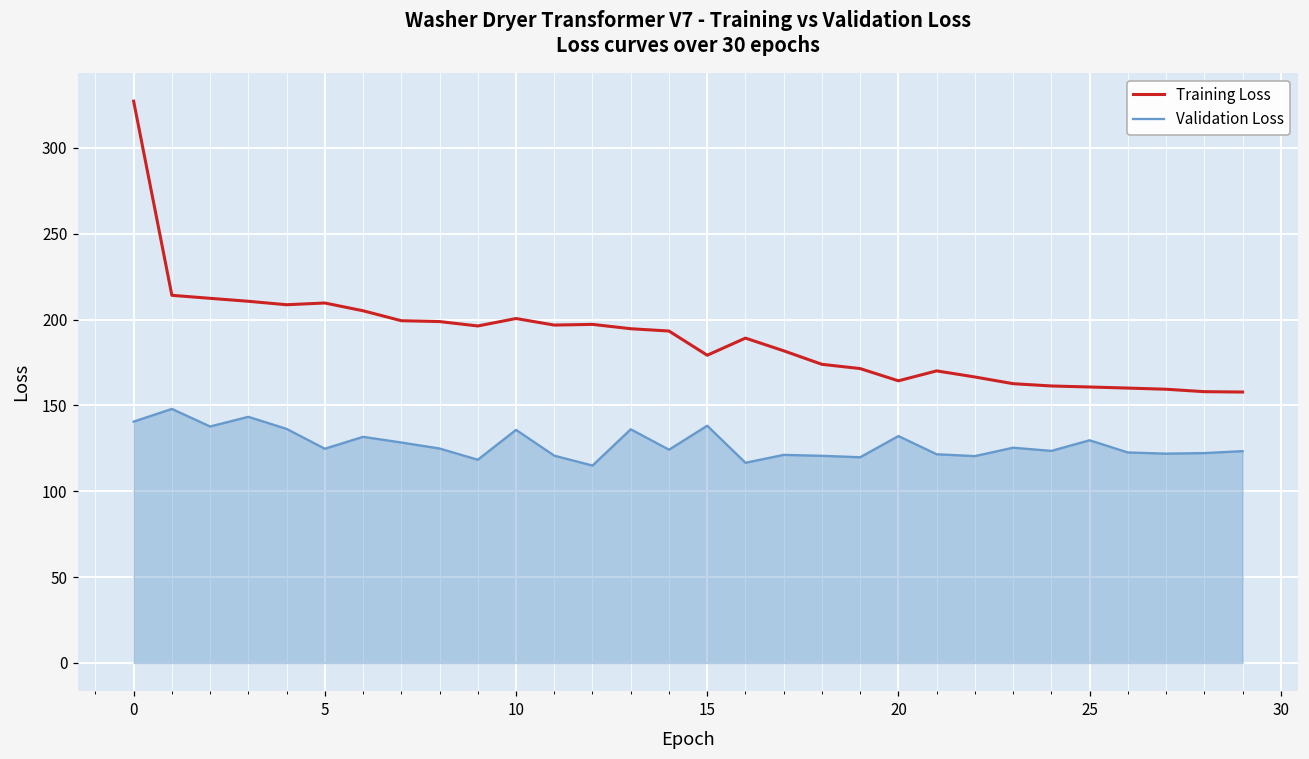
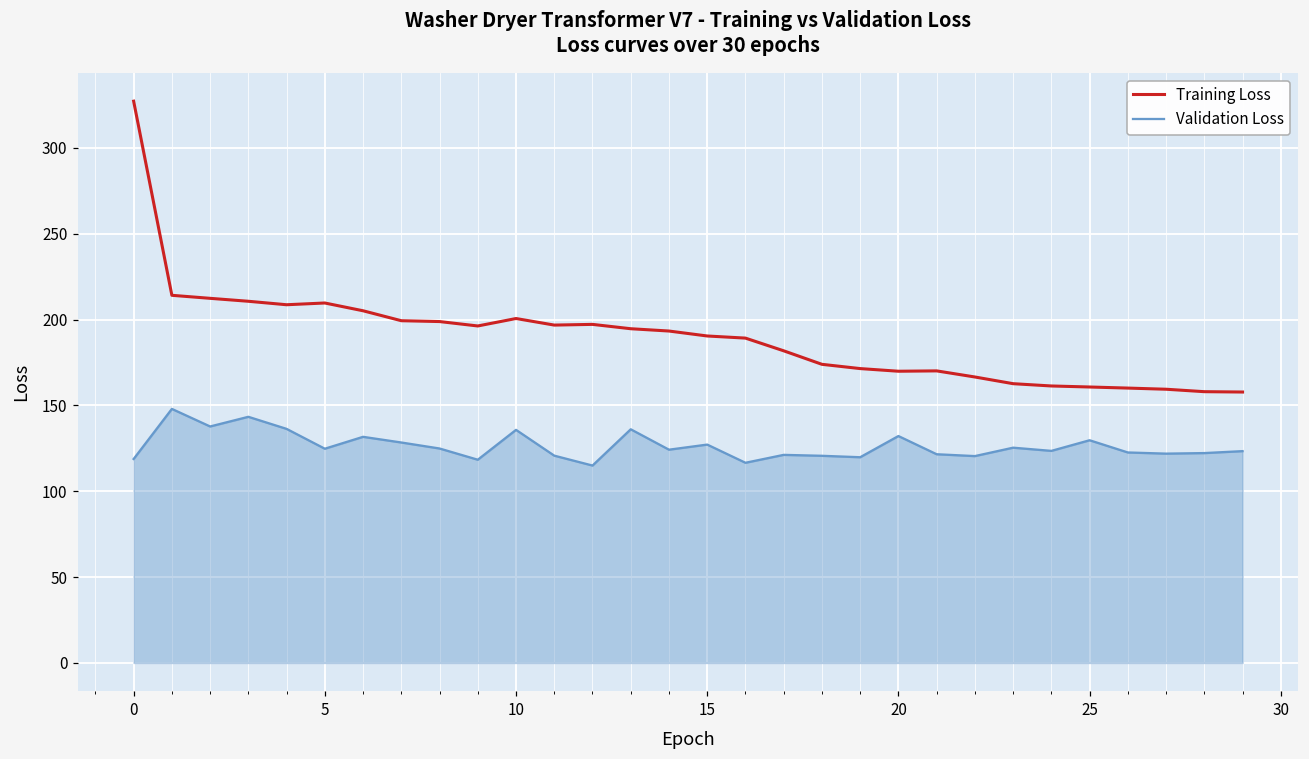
Validation Loss, 0: 141 -> 119
Training Loss, 15: 179 -> 190
Validation Loss, 15: 138 -> 127
Training Loss, 20: 164 -> 170
